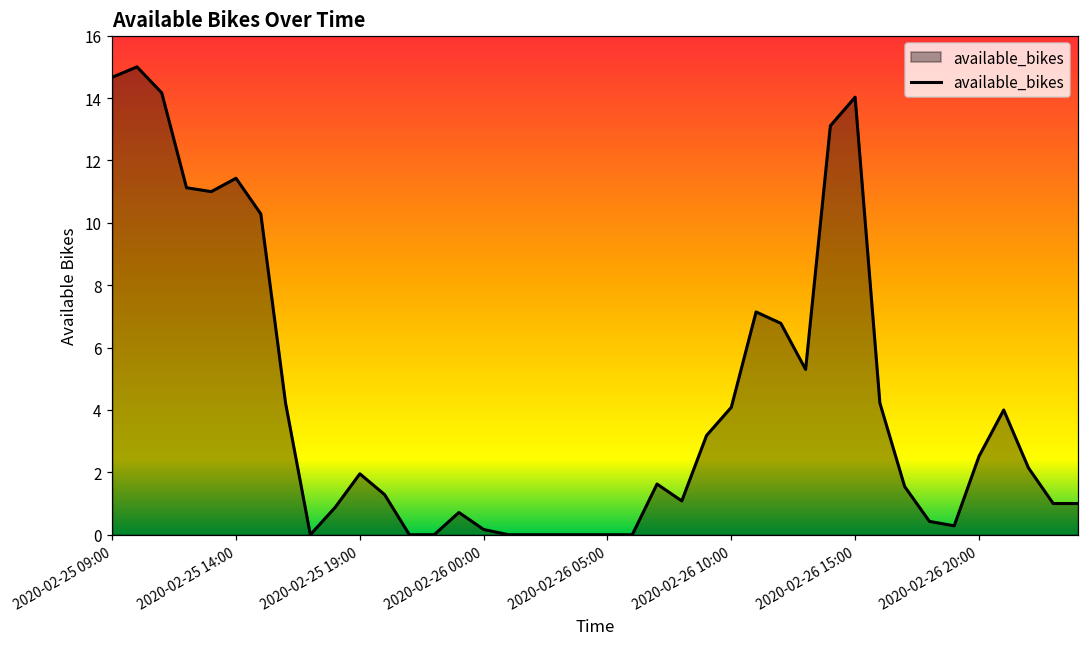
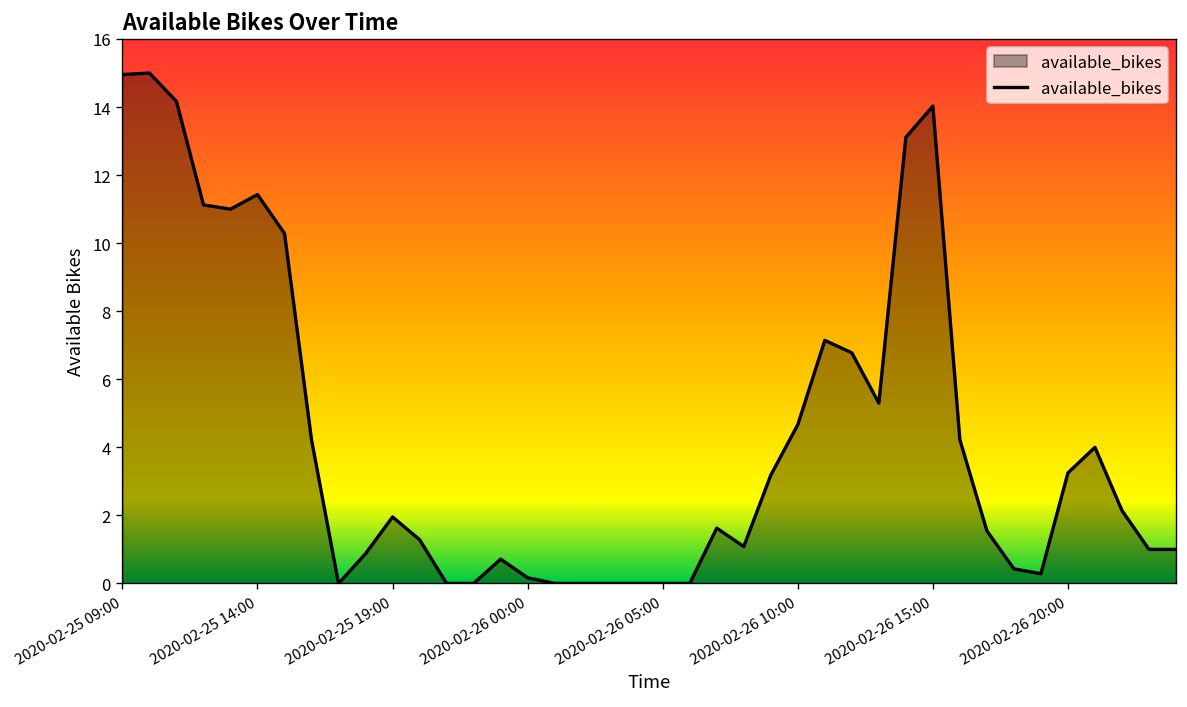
2020-02-25 09:00: 14.7 -> 15.0
2020-02-26 10:00: 4.1 -> 4.7
2020-02-26 20:00: 2.5 -> 3.3
